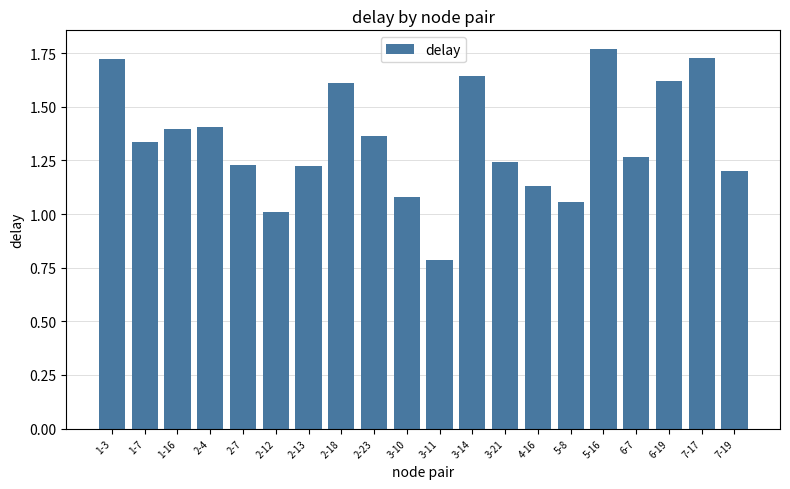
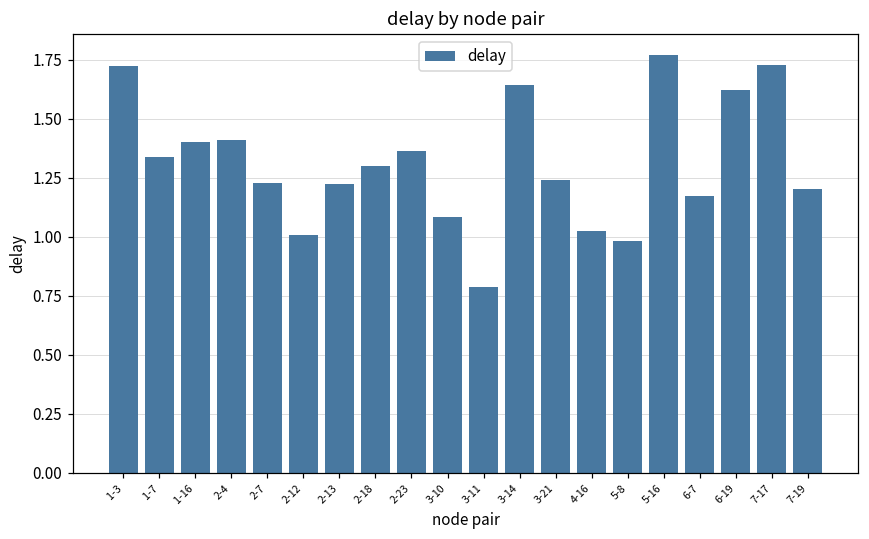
2-18: 1.61 -> 1.30
4-16: 1.13 -> 1.02
5-8: 1.05 -> 0.98
6-7: 1.26 -> 1.17
